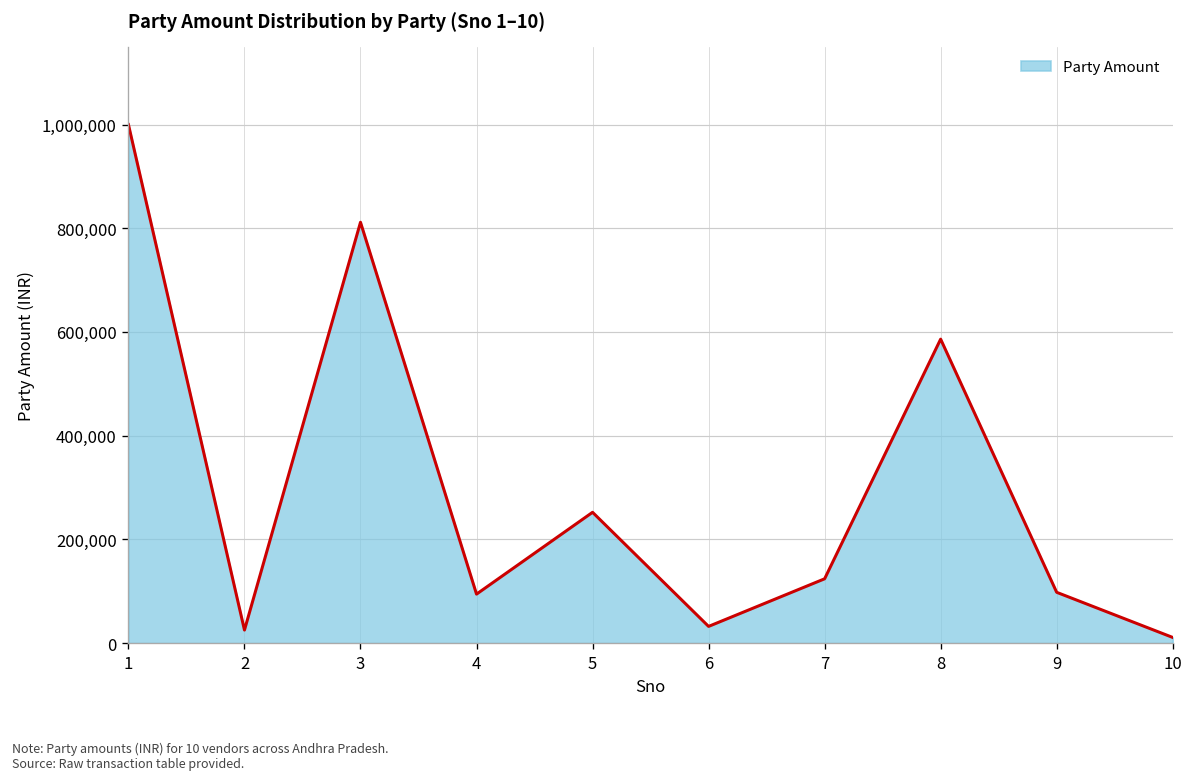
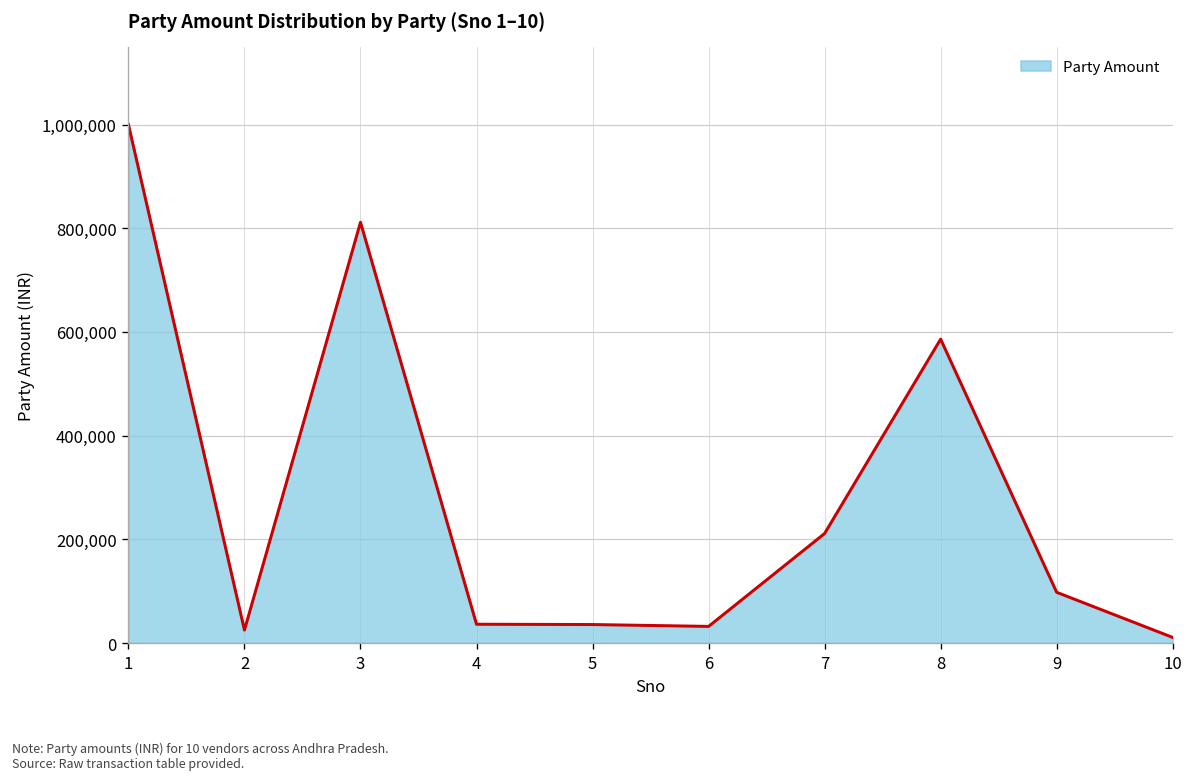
4: 90,000 -> 40,000
5: 250,000 -> 40,000
7: 120,000 -> 210,000
